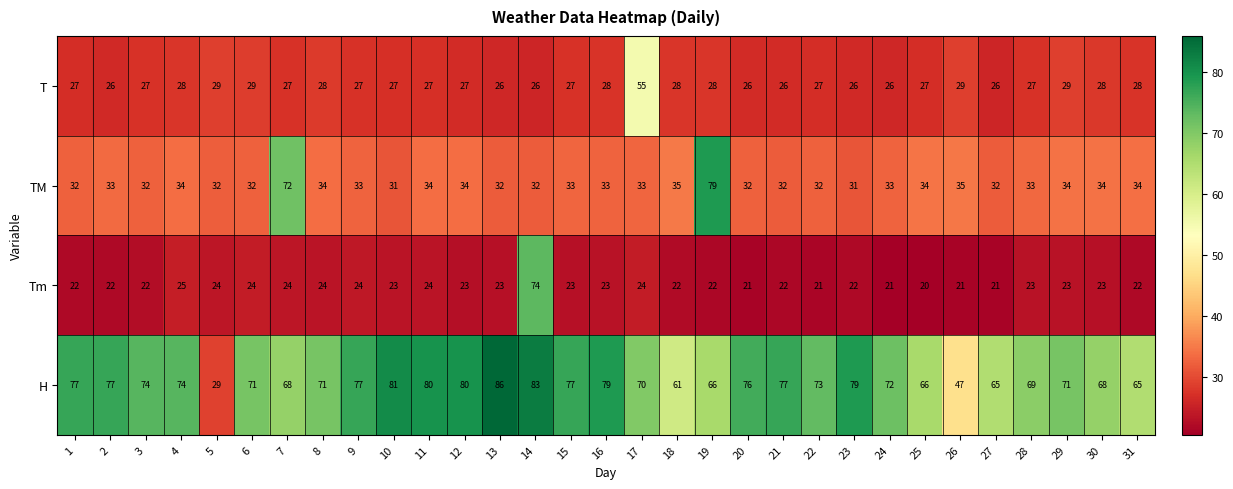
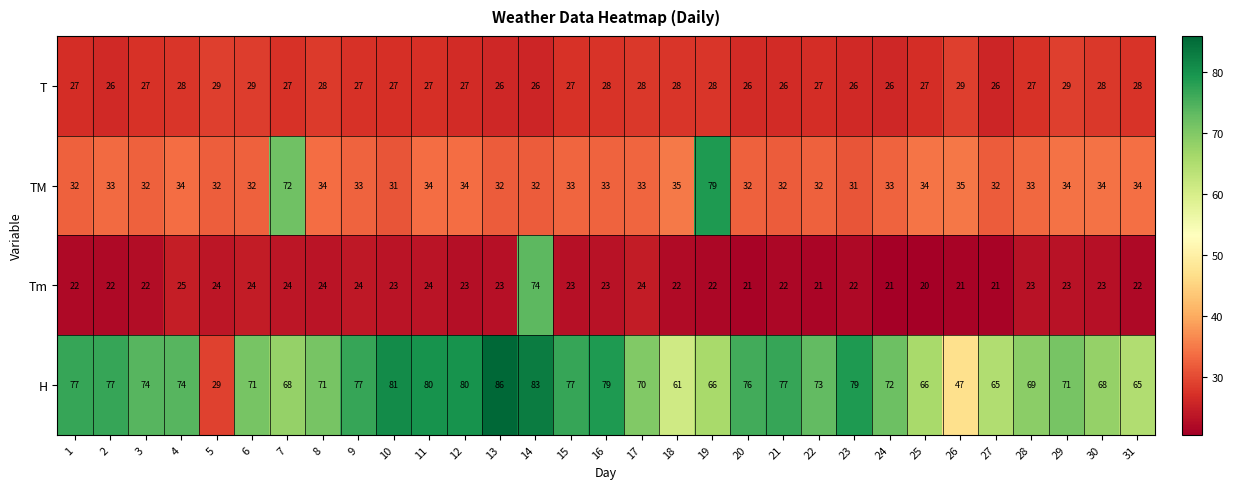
T, 17: 55 -> 28
